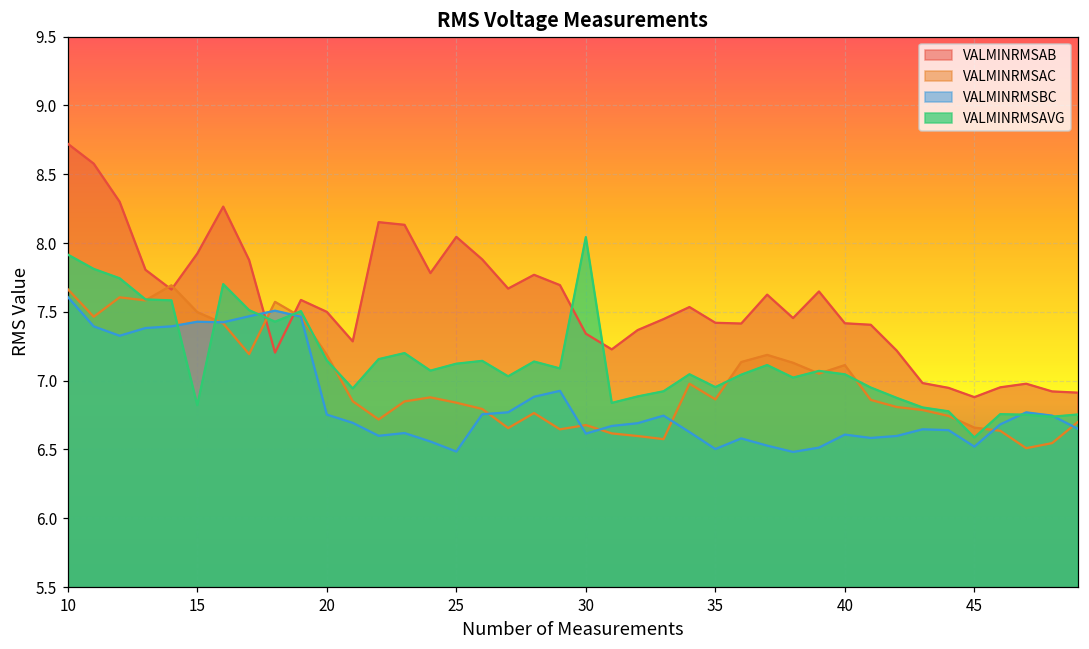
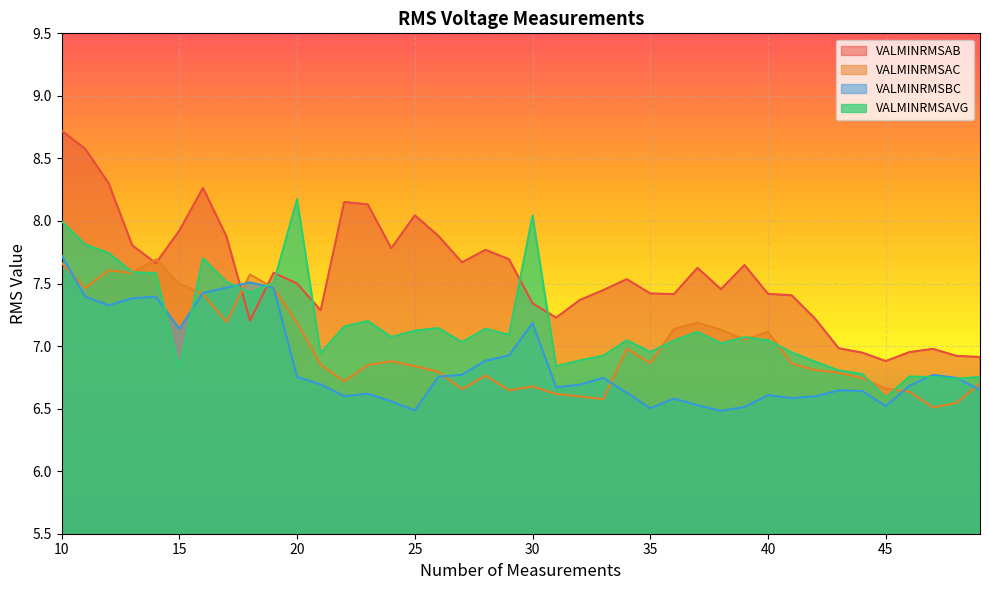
VALMINRMSBC, 10: 7.61 -> 7.72
VALMINRMSAVG, 10: 7.92 -> 8.00
VALMINRMSBC, 15: 7.43 -> 7.14
VALMINRMSAVG, 20: 7.15 -> 8.17
VALMINRMSBC, 30: 6.62 -> 7.18
